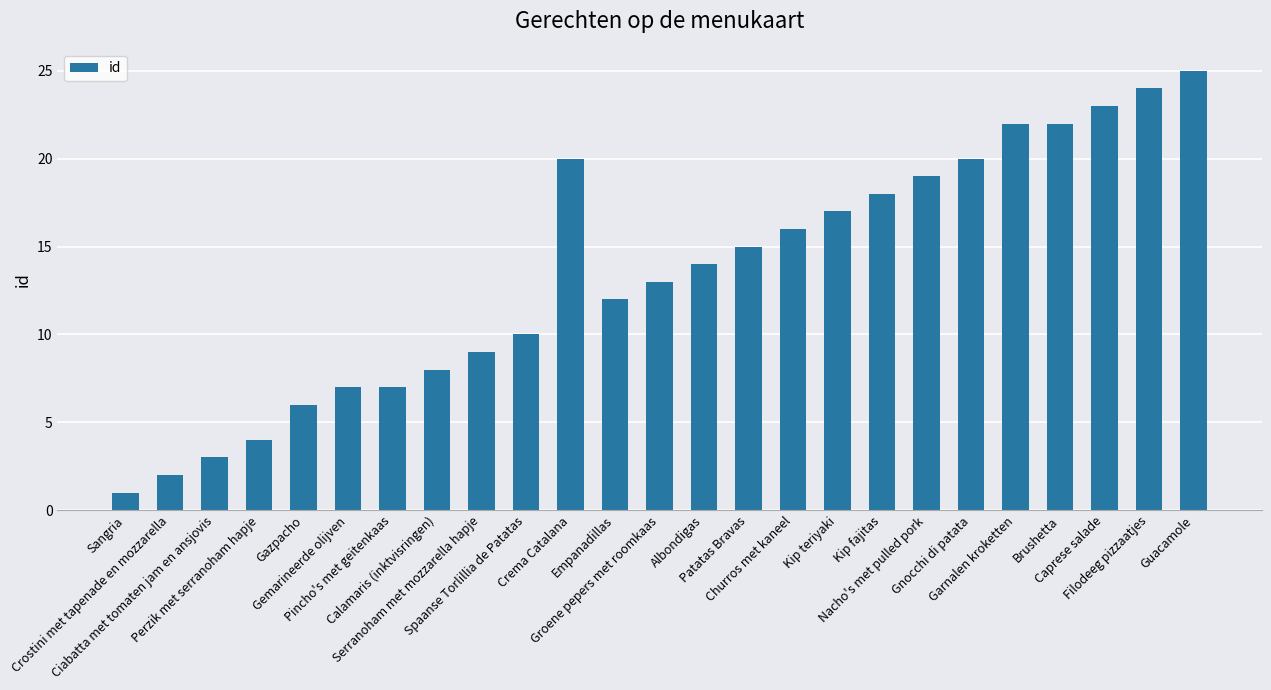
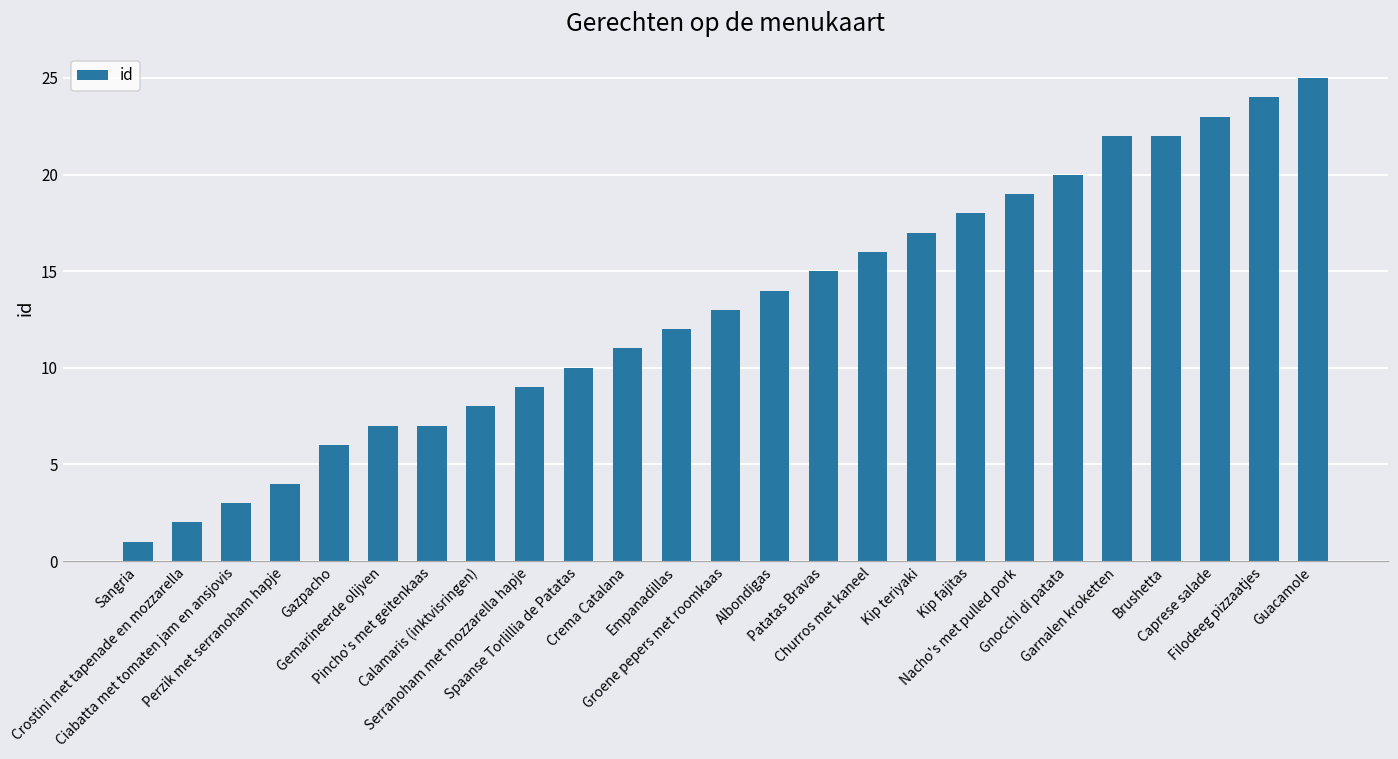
Crema Catalana: 20 -> 11
